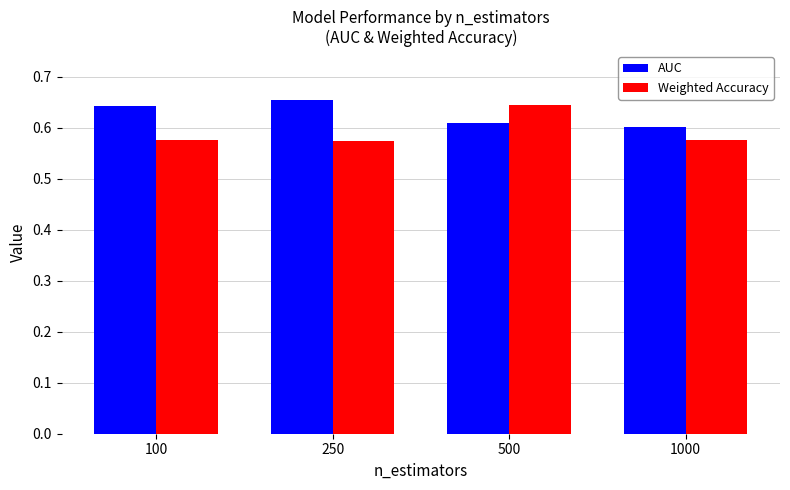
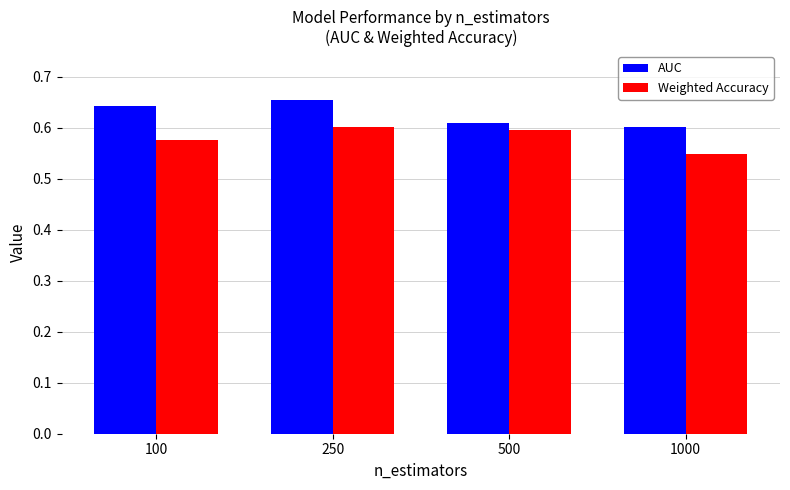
Weighted Accuracy, 250: 0.57 -> 0.60
Weighted Accuracy, 500: 0.64 -> 0.60
Weighted Accuracy, 1000: 0.58 -> 0.55
